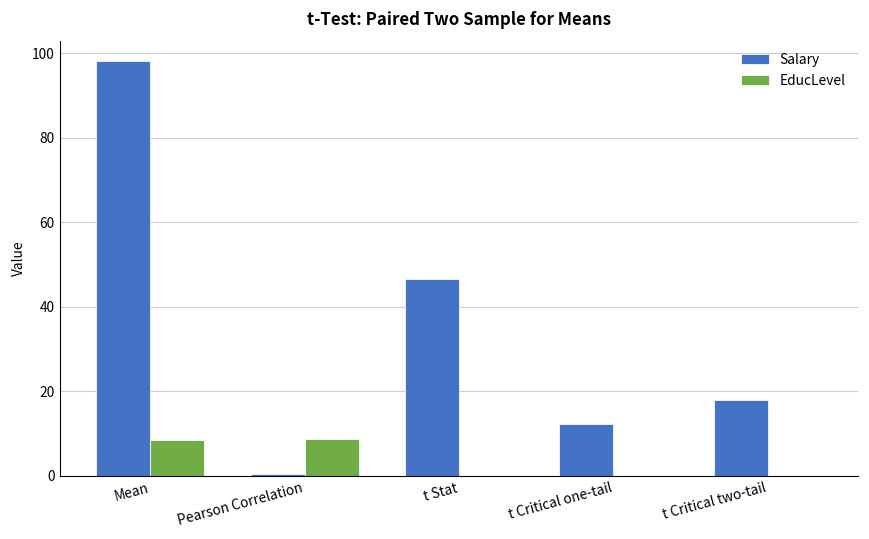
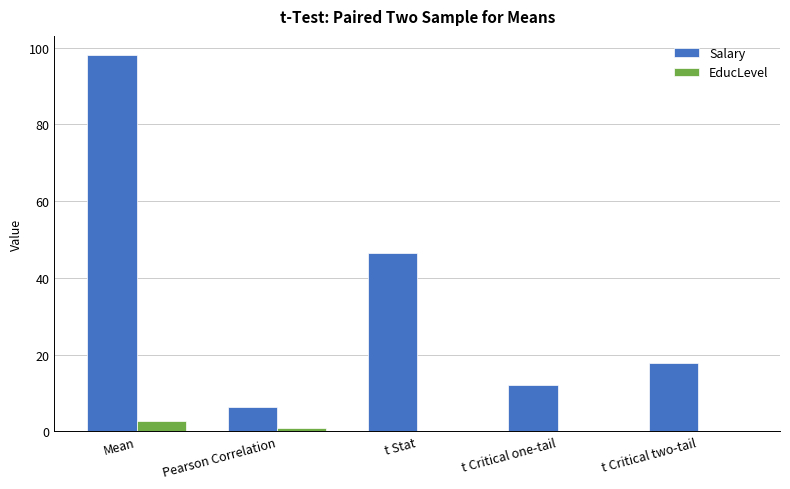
EducLevel, Mean: 9 -> 3
Salary, Pearson Correlation: 0 -> 6
EducLevel, Pearson Correlation: 9 -> 1
